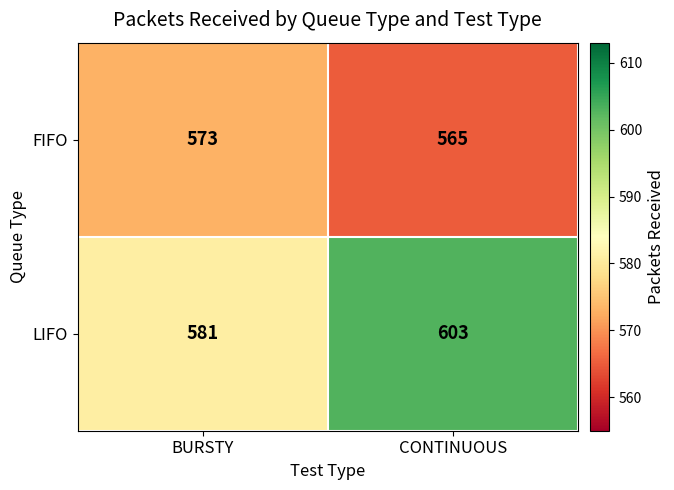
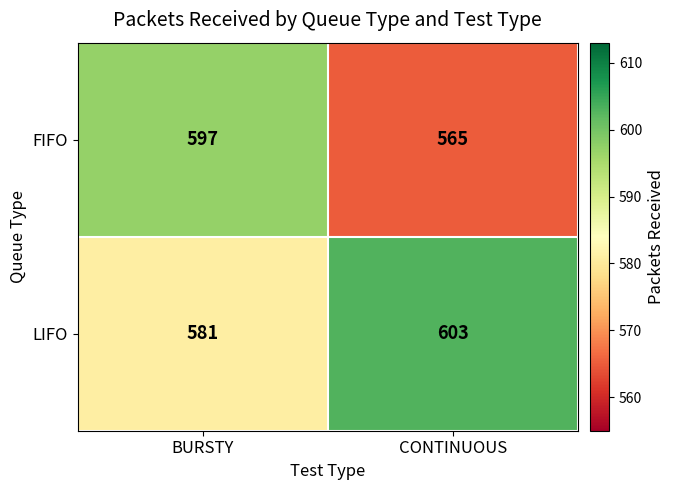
FIFO, BURSTY: 573 -> 597
